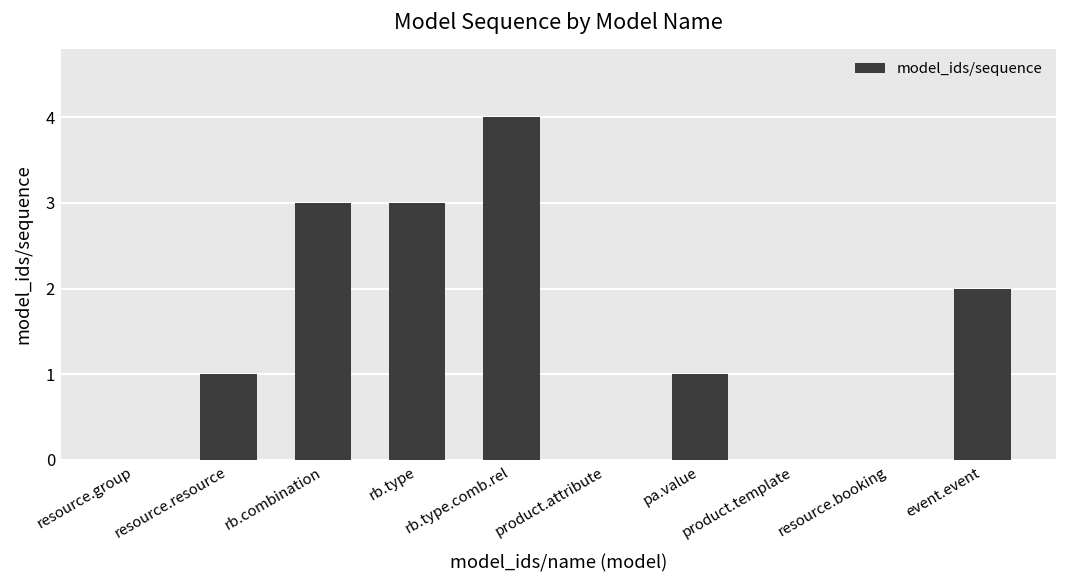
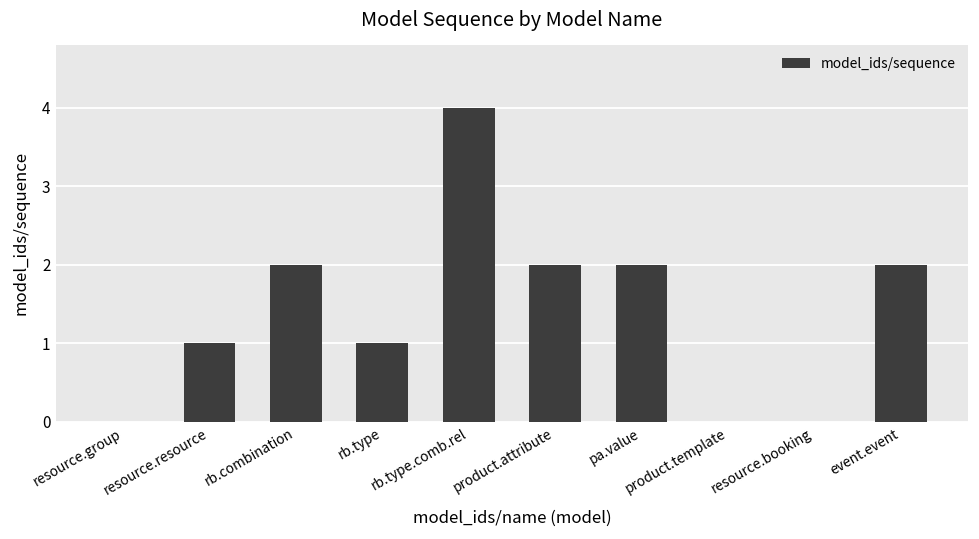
rb.combination: 3 -> 2
rb.type: 3 -> 1
product.attribute: 0 -> 2
pa.value: 1 -> 2
